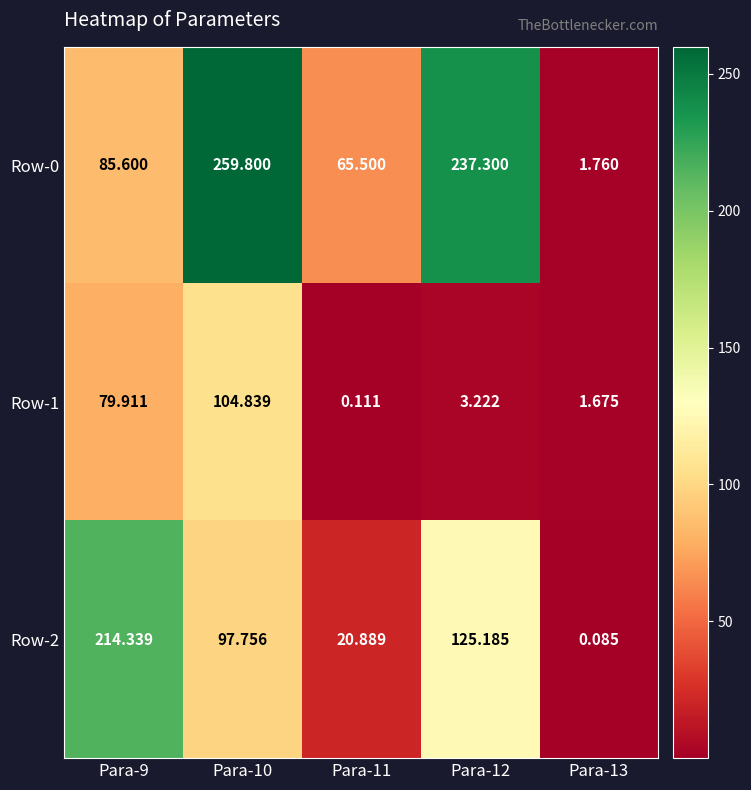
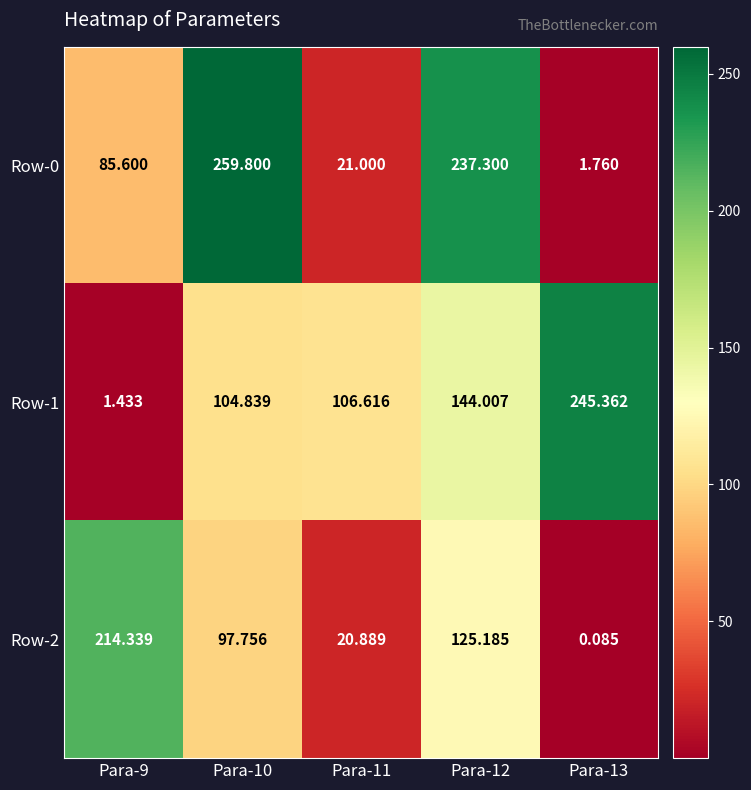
Row-0, Para-11: 65.500 -> 21.000
Row-1, Para-9: 79.911 -> 1.433
Row-1, Para-11: 0.111 -> 106.616
Row-1, Para-12: 3.222 -> 144.007
Row-1, Para-13: 1.675 -> 245.362
